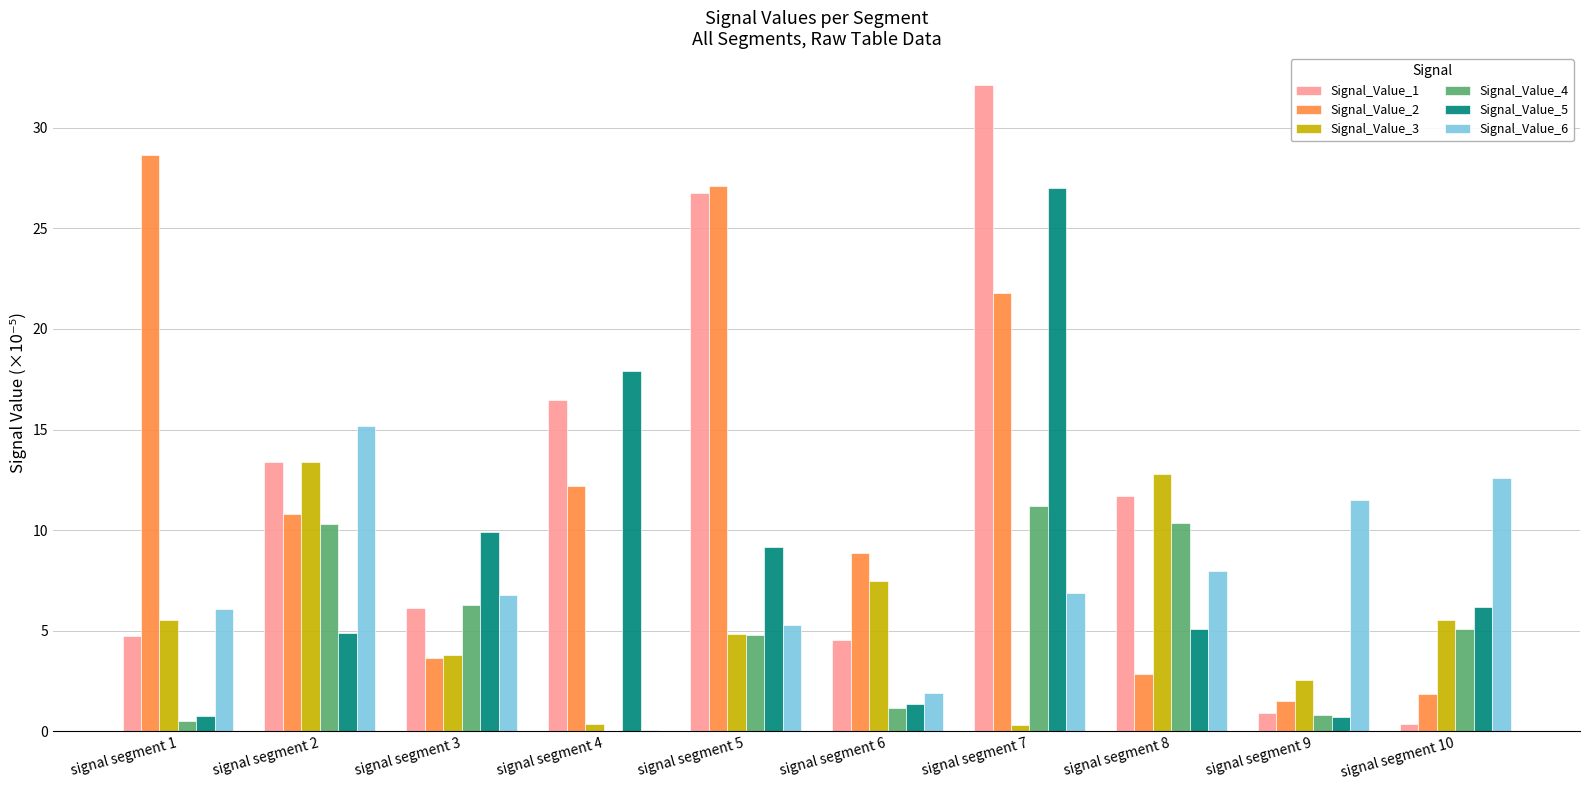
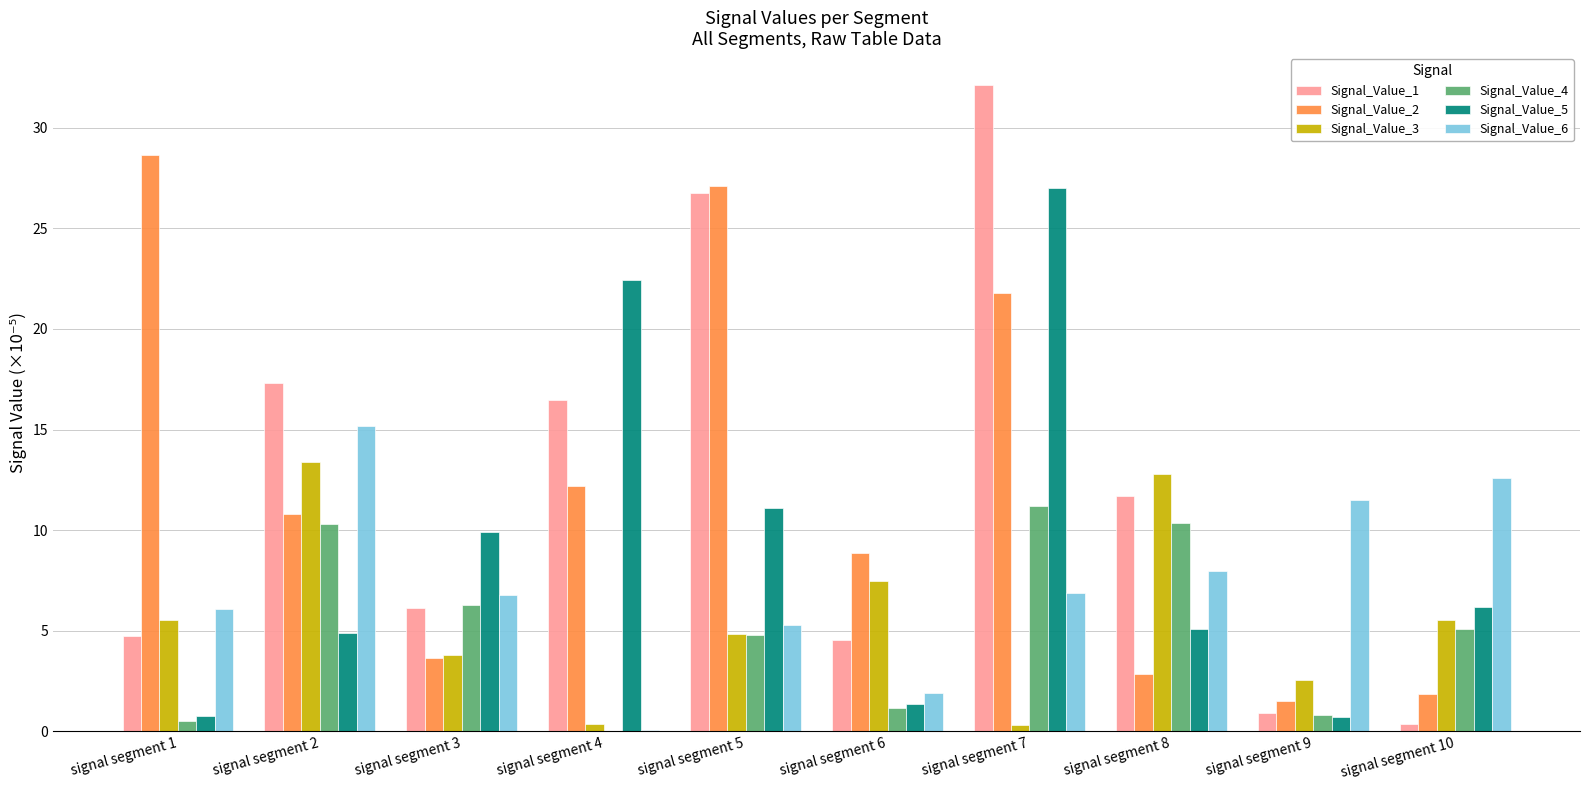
Signal_Value_1, signal segment 2: 13.4 -> 17.3
Signal_Value_5, signal segment 4: 17.9 -> 22.4
Signal_Value_5, signal segment 5: 9.2 -> 11.1
